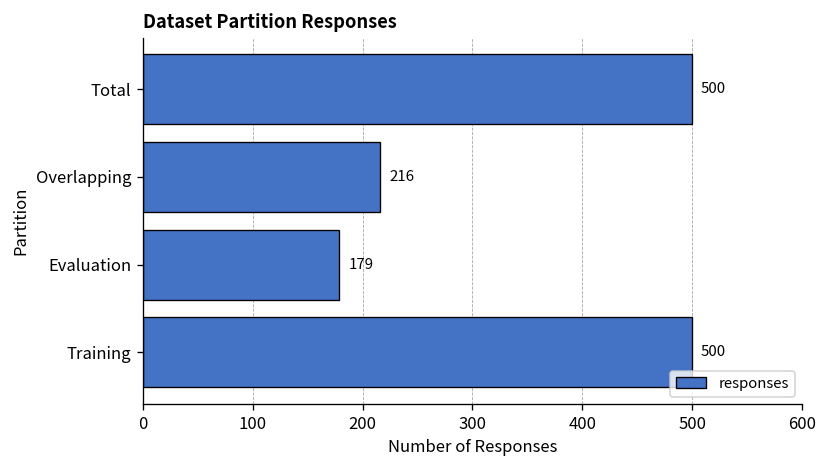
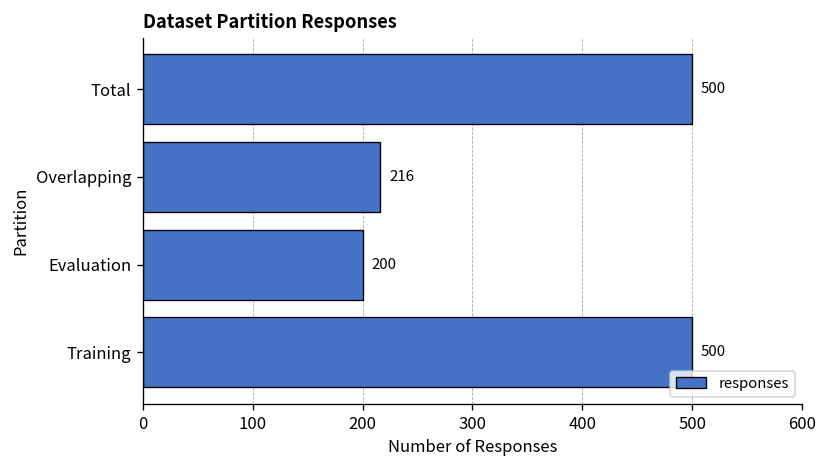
Evaluation: 179 -> 200
